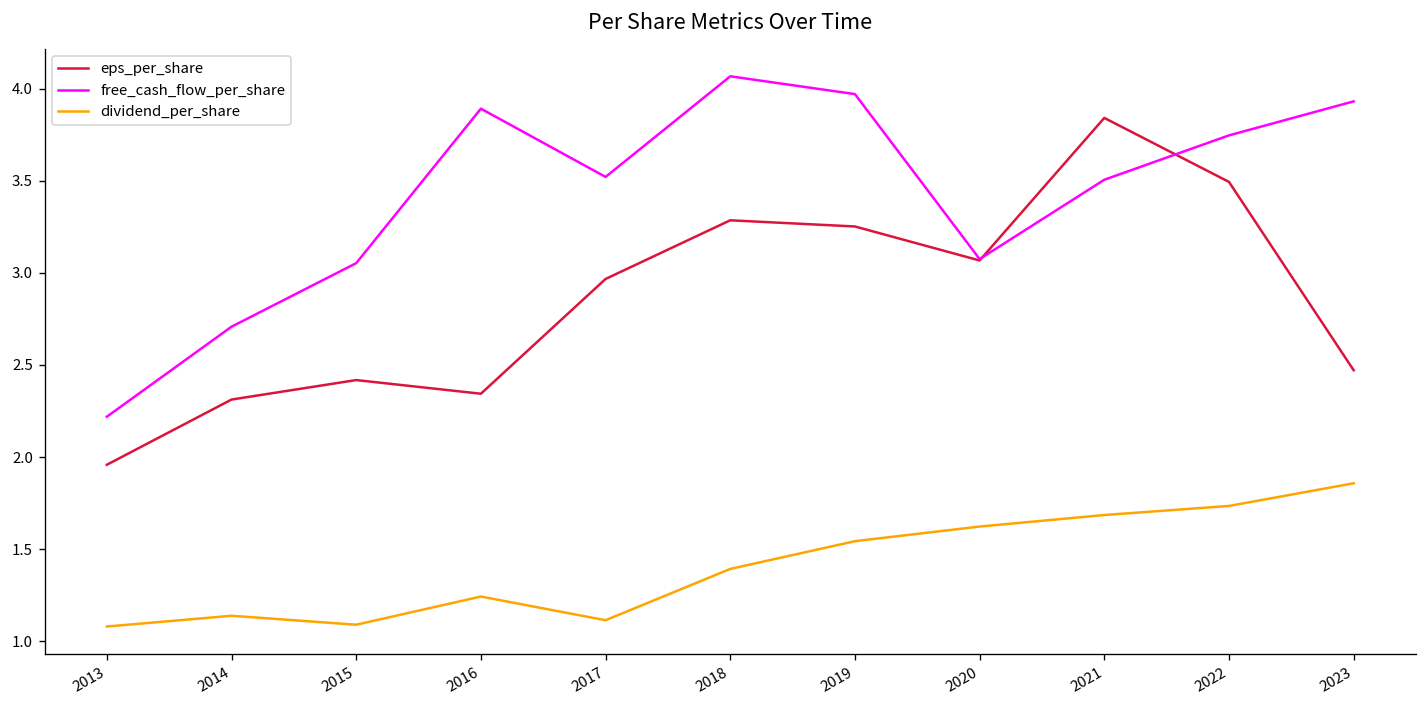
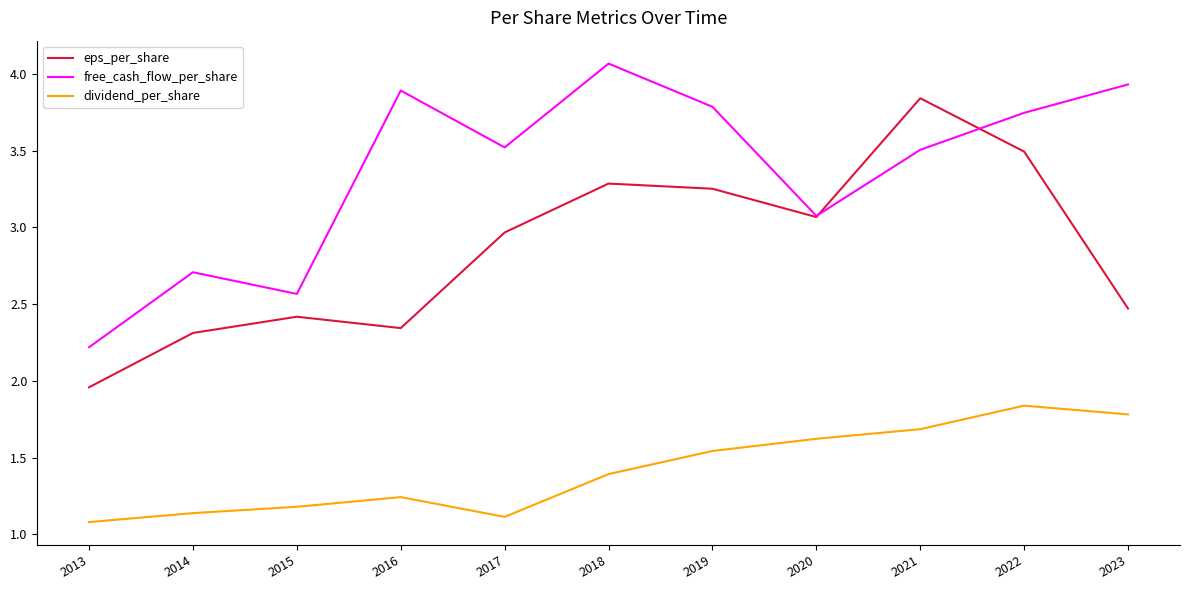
free_cash_flow_per_share, 2015: 3.05 -> 2.57
dividend_per_share, 2015: 1.09 -> 1.18
free_cash_flow_per_share, 2019: 3.97 -> 3.79
dividend_per_share, 2022: 1.73 -> 1.84
dividend_per_share, 2023: 1.86 -> 1.78
